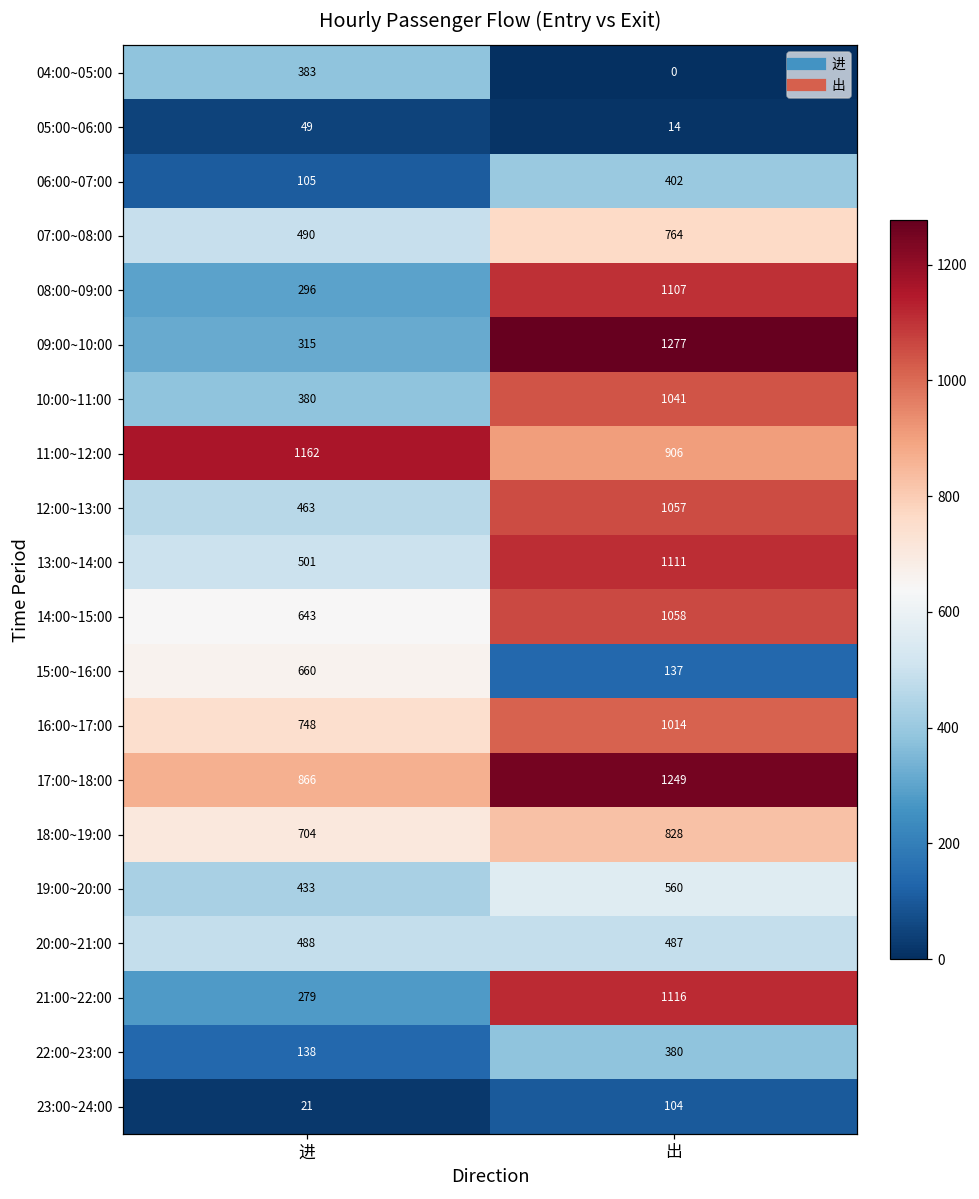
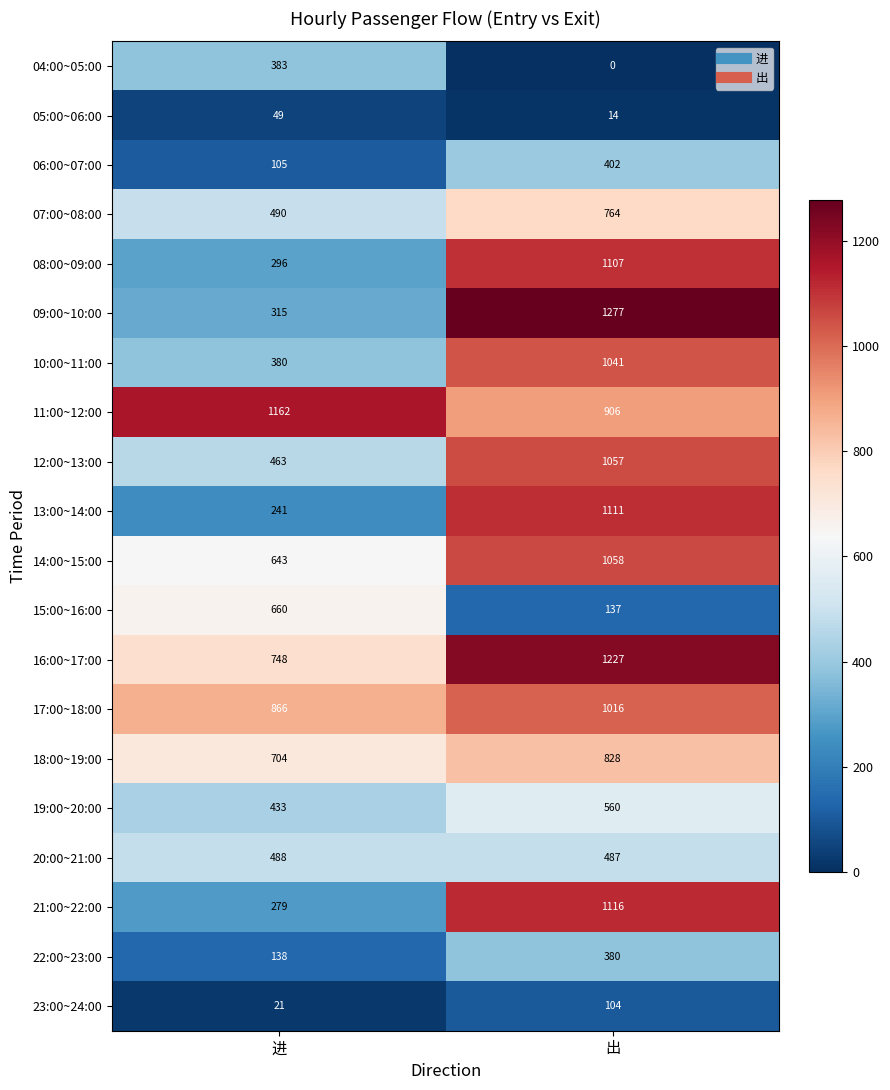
13:00~14:00, 进: 501 -> 241
16:00~17:00, 出: 1014 -> 1227
17:00~18:00, 出: 1249 -> 1016
